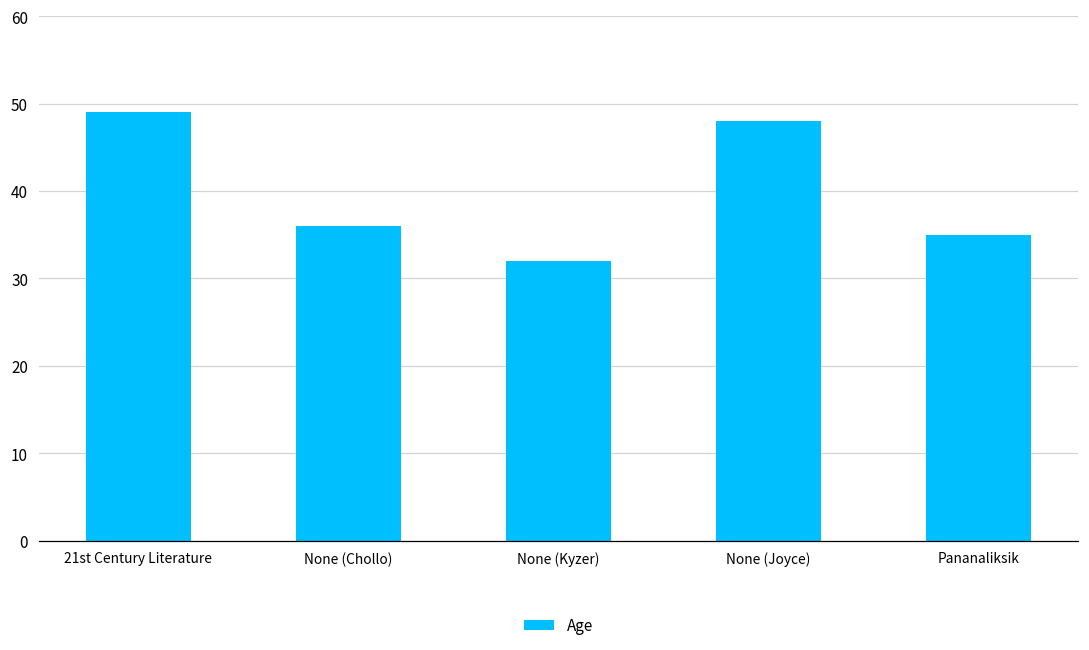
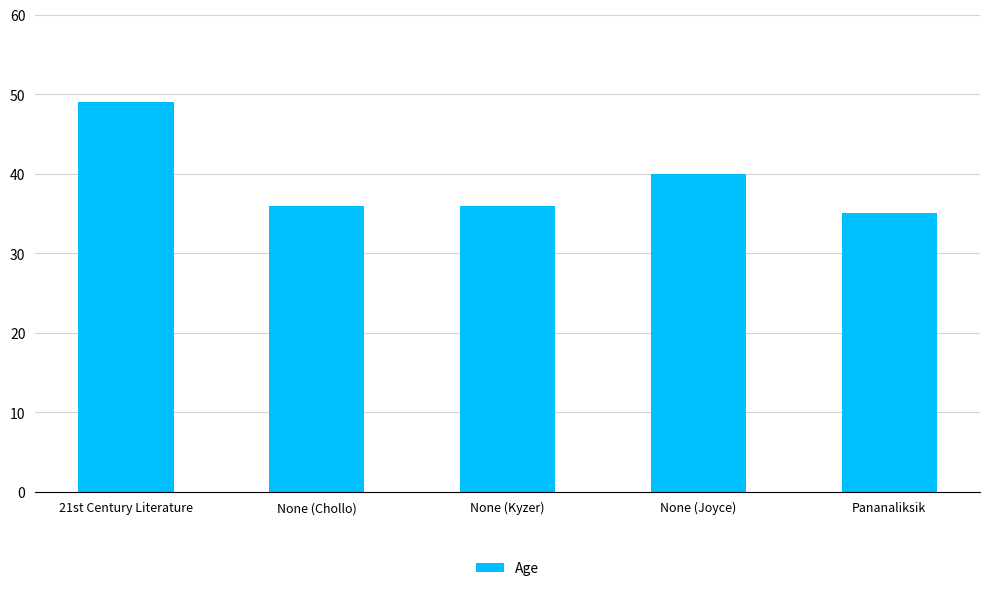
None (Kyzer): 32 -> 36
None (Joyce): 48 -> 40
